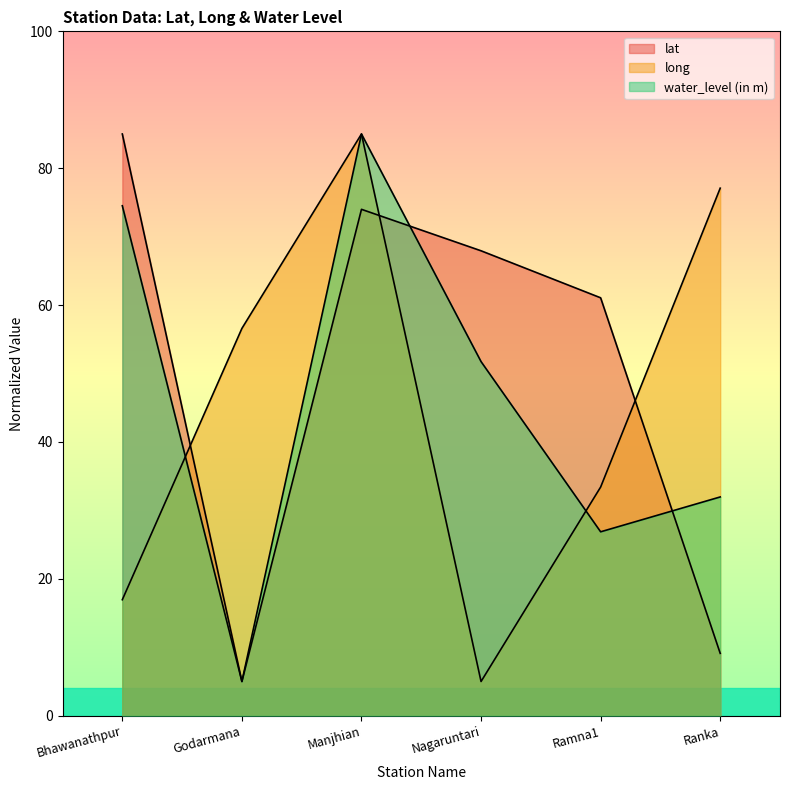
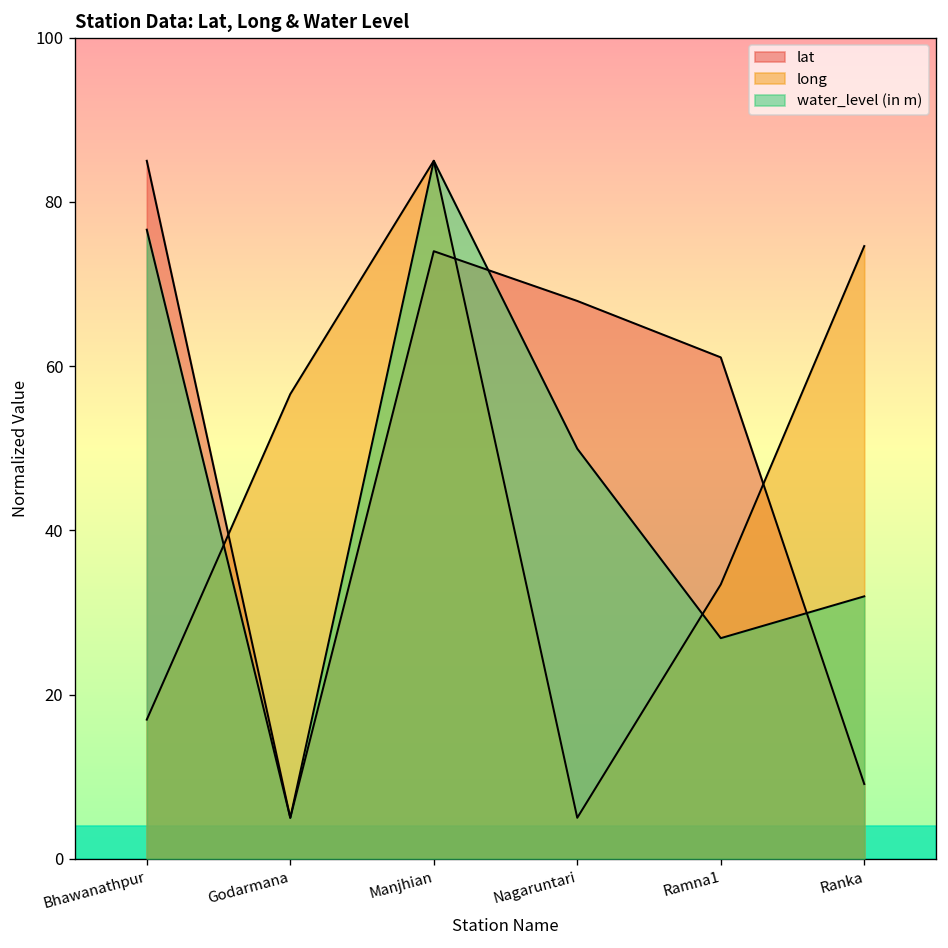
water_level (in m), Bhawanathpur: 75 -> 77
water_level (in m), Nagaruntari: 52 -> 50
long, Ranka: 77 -> 75
